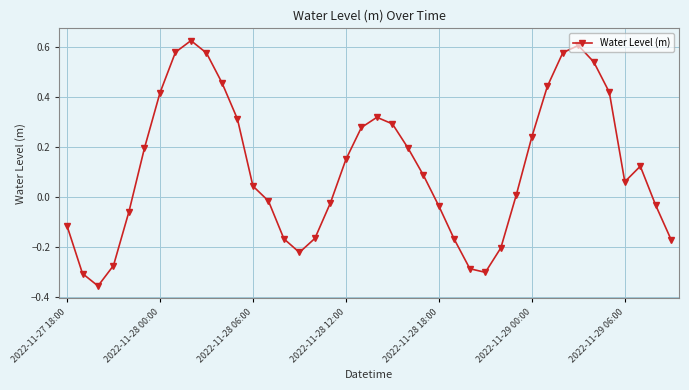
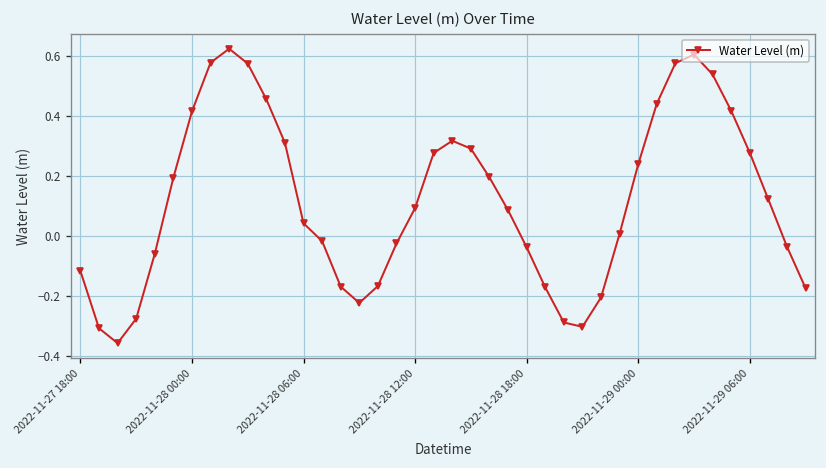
2022-11-28 12:00: 0.15 -> 0.09
2022-11-29 06:00: 0.06 -> 0.28
